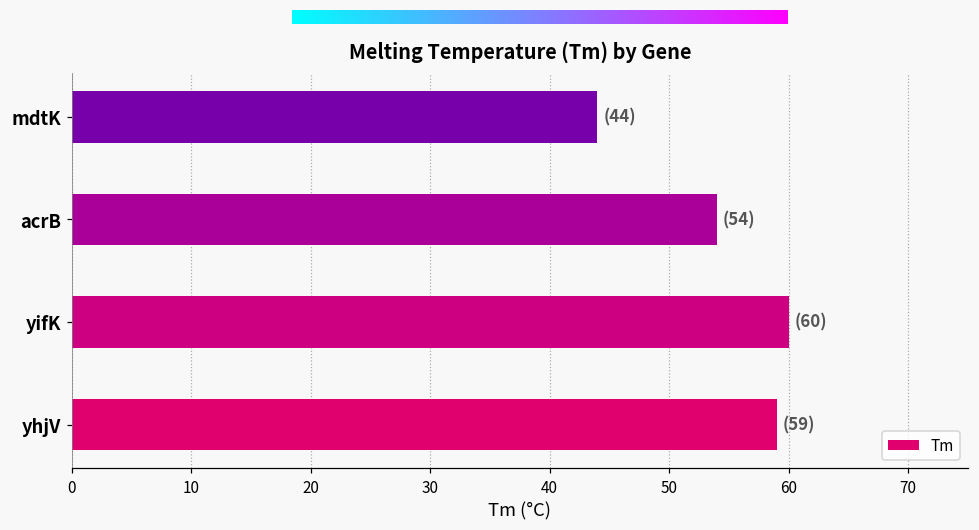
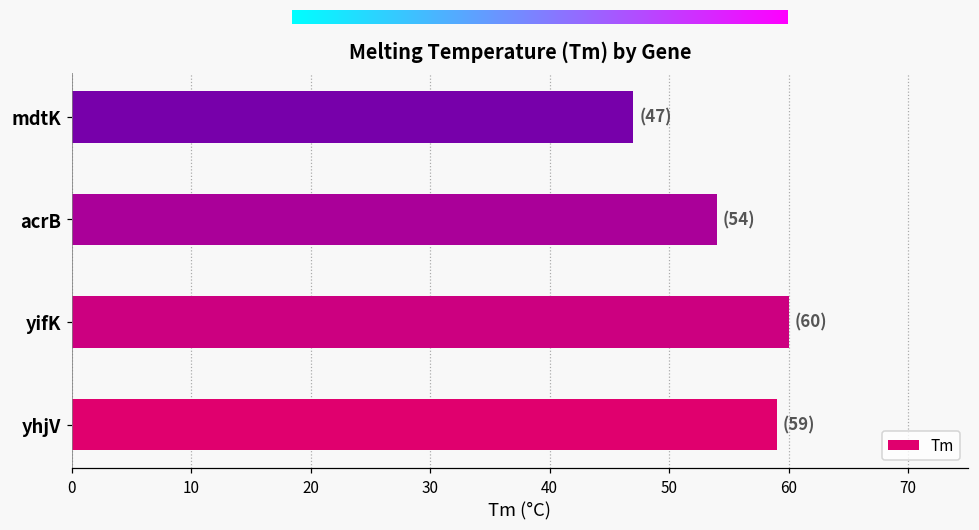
mdtK: (44) -> (47)
